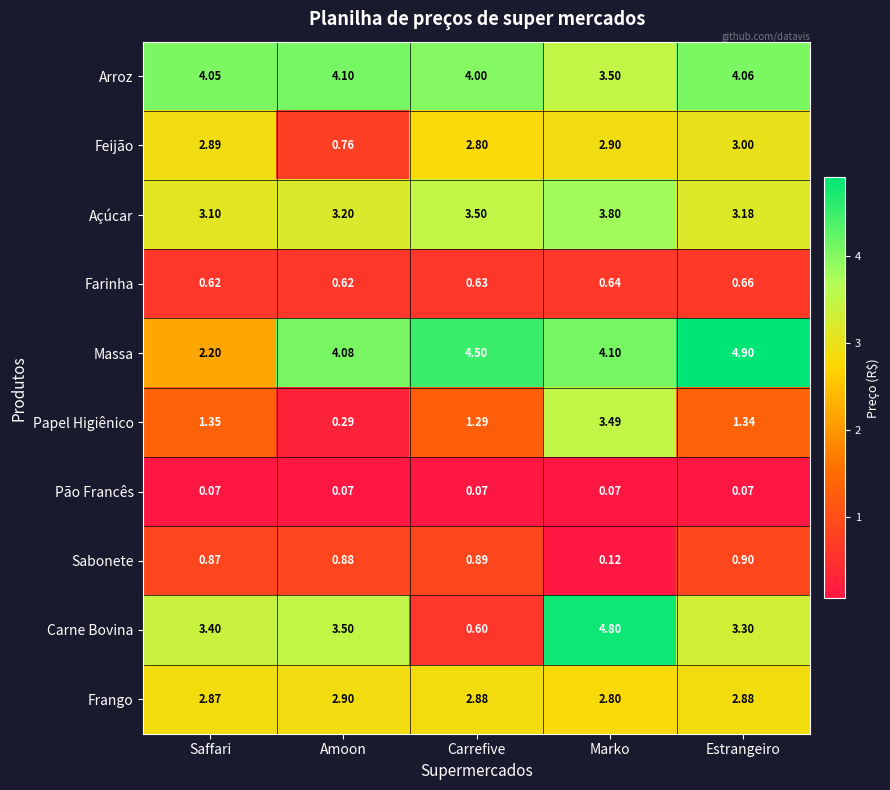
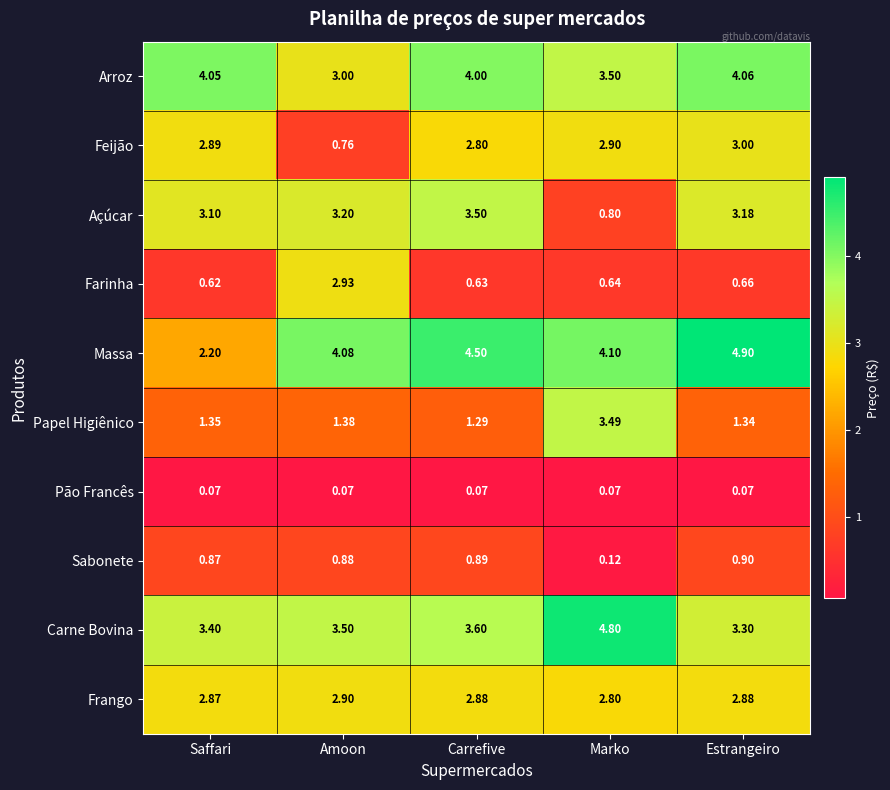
Arroz, Amoon: 4.10 -> 3.00
Açúcar, Marko: 3.80 -> 0.80
Farinha, Amoon: 0.62 -> 2.93
Papel Higiênico, Amoon: 0.29 -> 1.38
Carne Bovina, Carrefive: 0.60 -> 3.60
